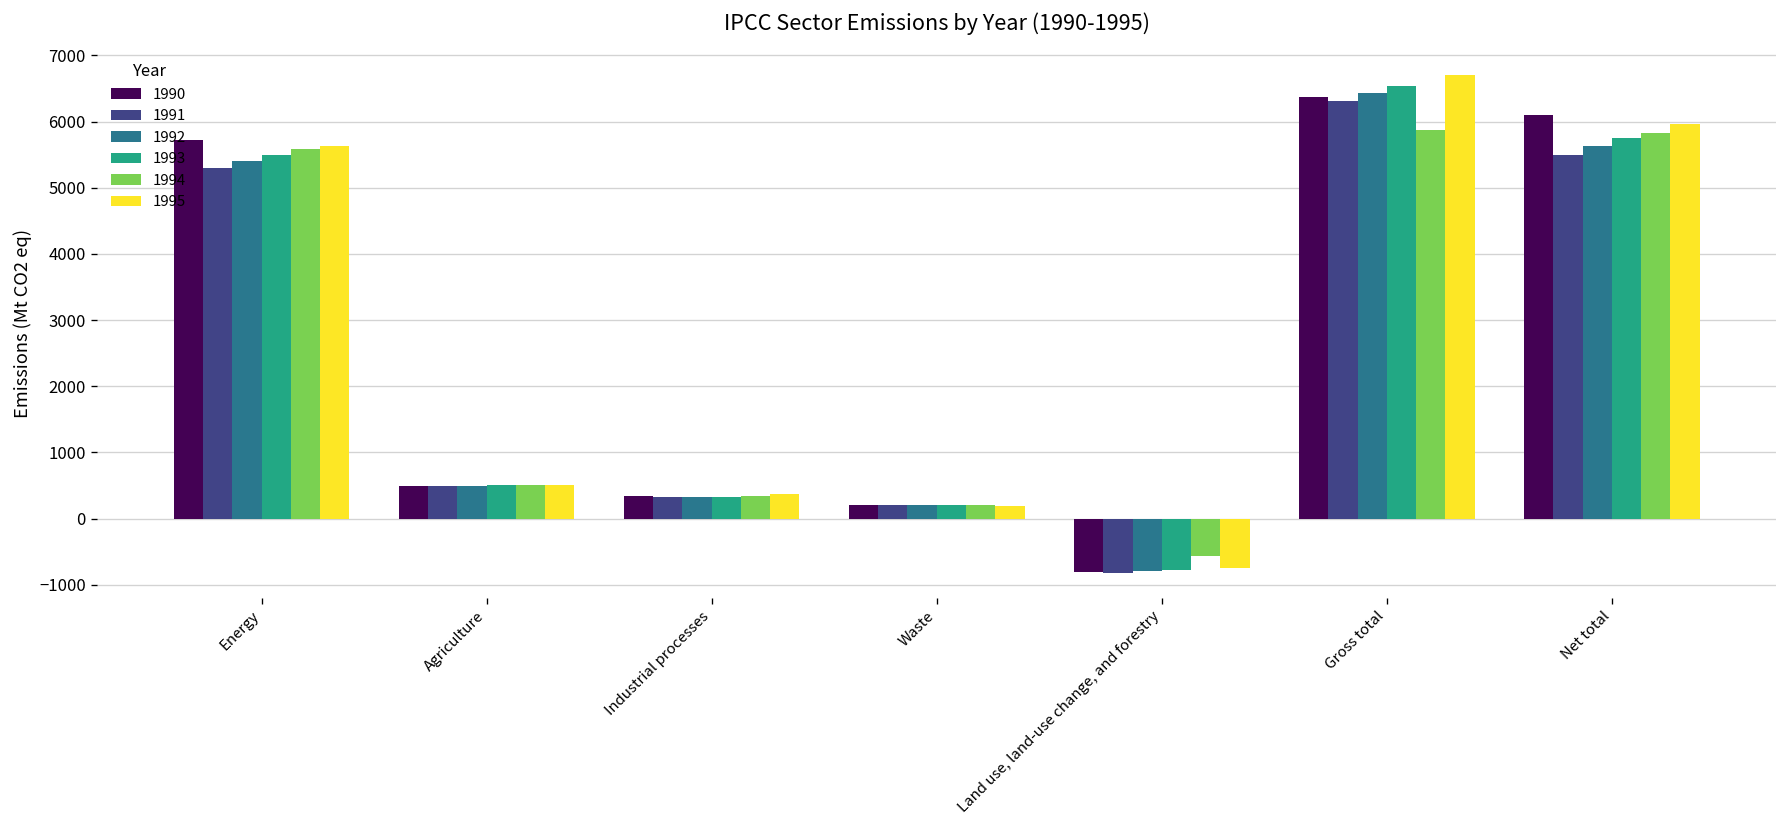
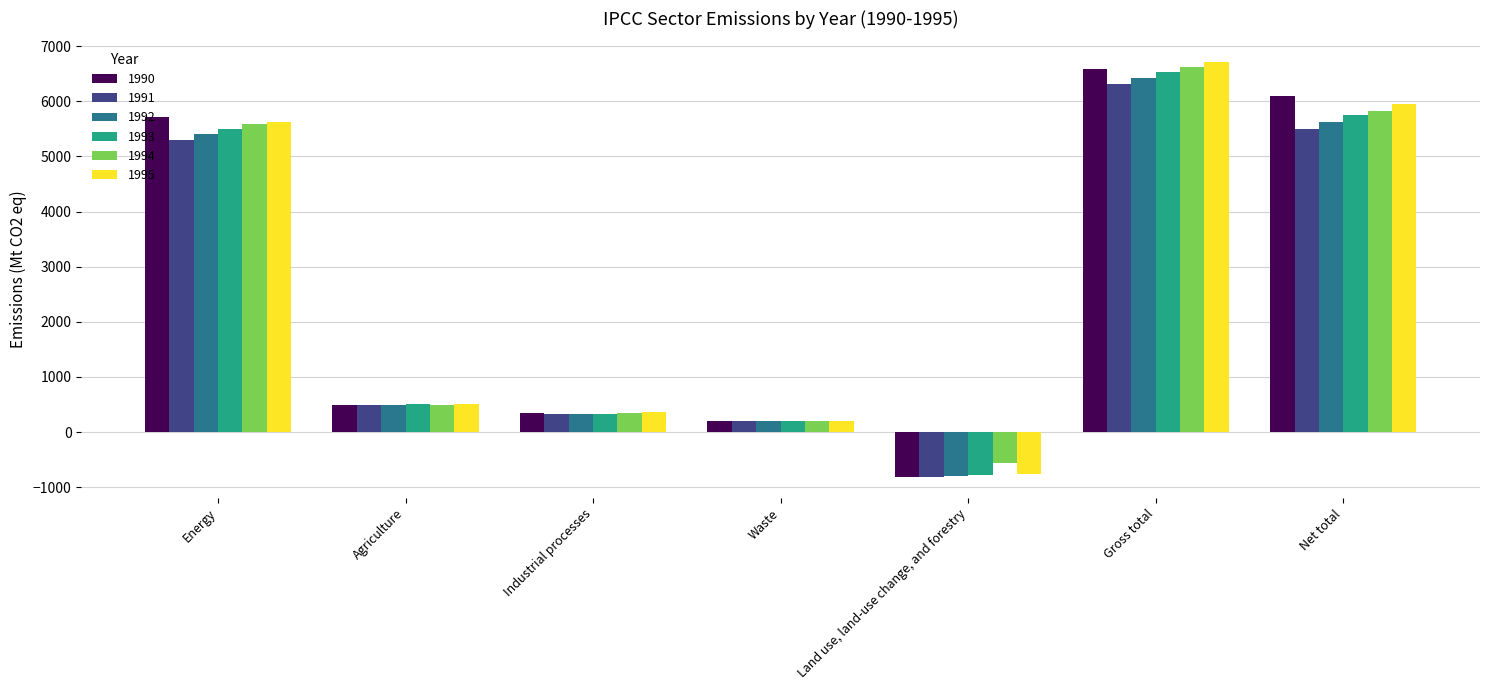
1990, Gross total: 6400 -> 6600
1994, Gross total: 5900 -> 6600
